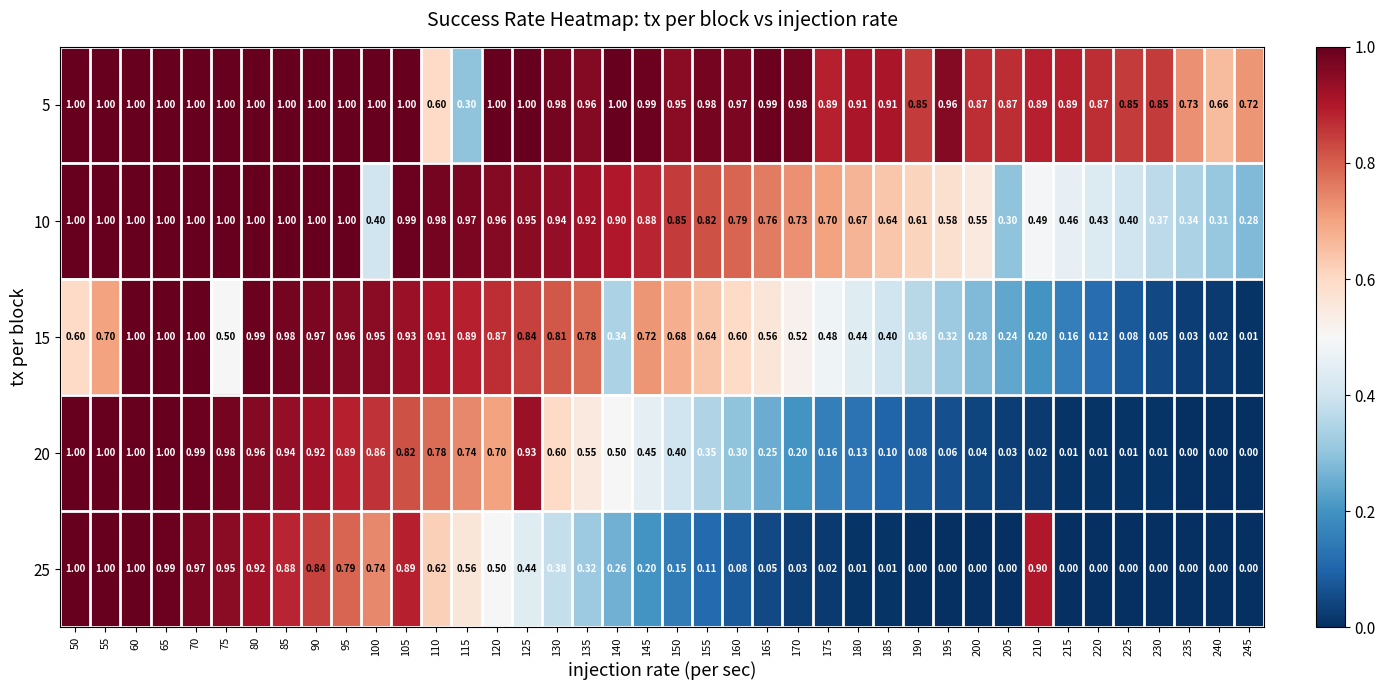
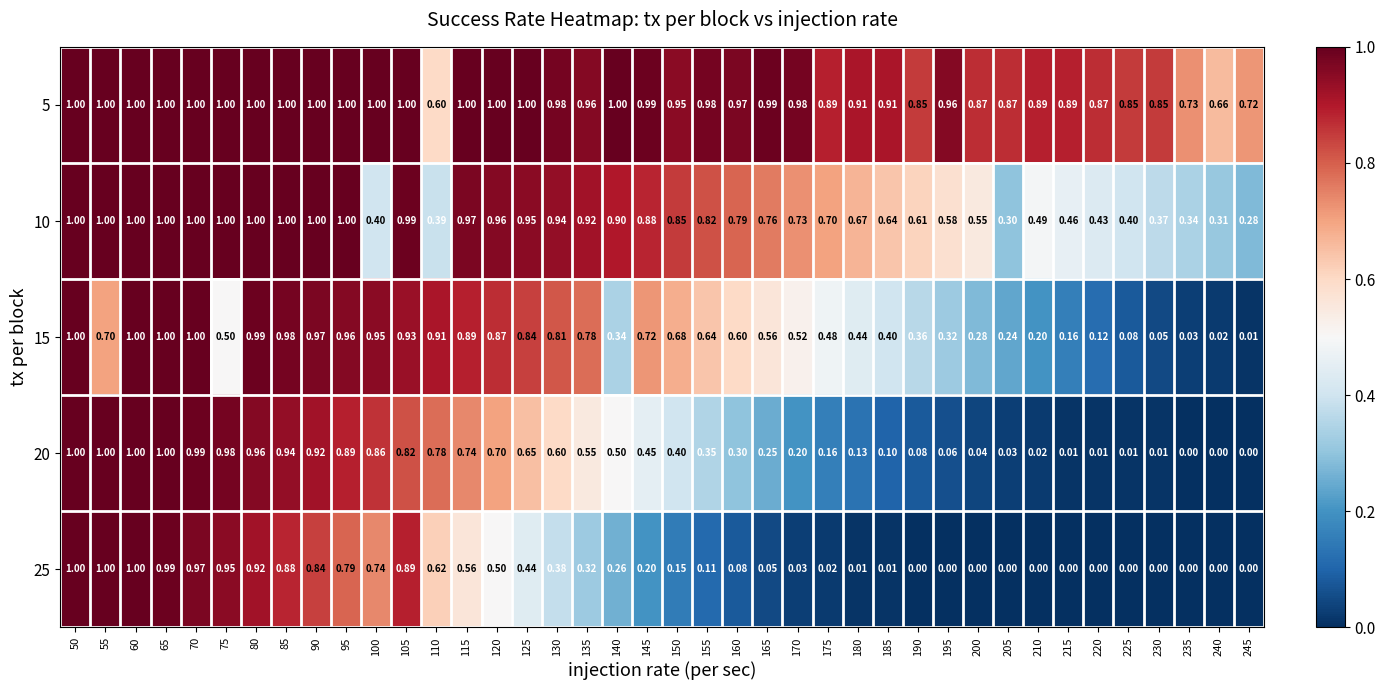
5, 115: 0.30 -> 1.00
10, 110: 0.98 -> 0.39
15, 50: 0.60 -> 1.00
20, 125: 0.93 -> 0.65
25, 210: 0.90 -> 0.00
